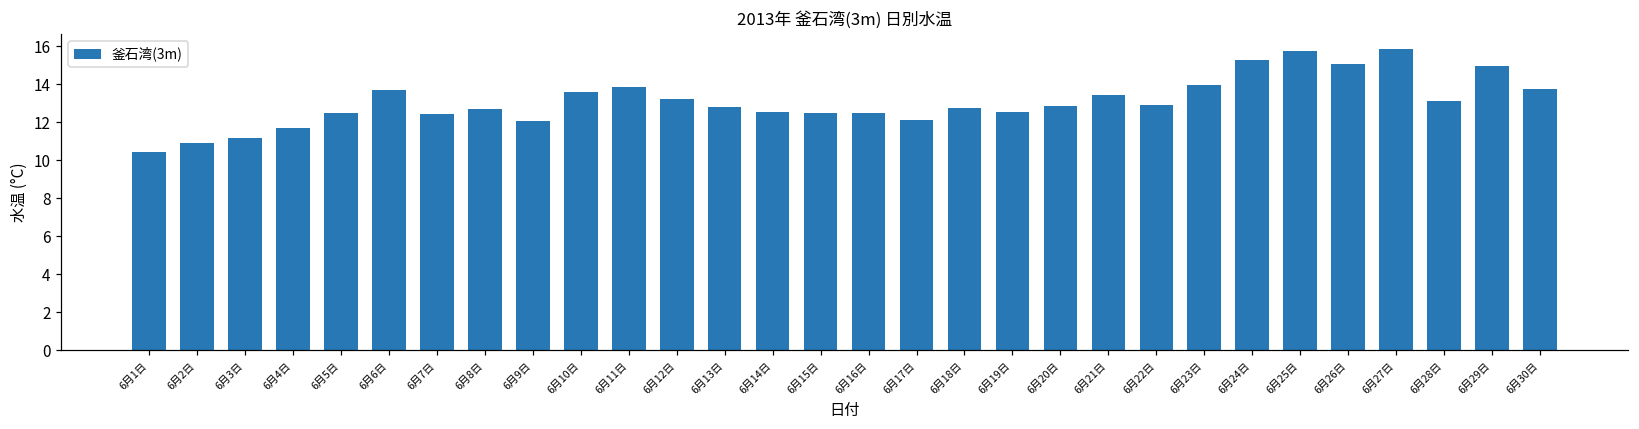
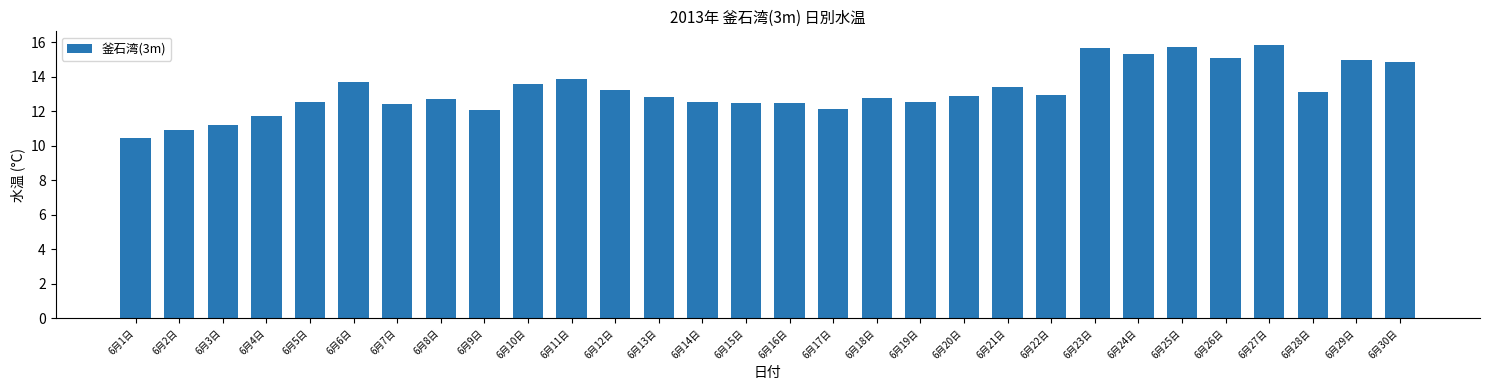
6月23日: 14.0 -> 15.7
6月30日: 13.8 -> 14.9
